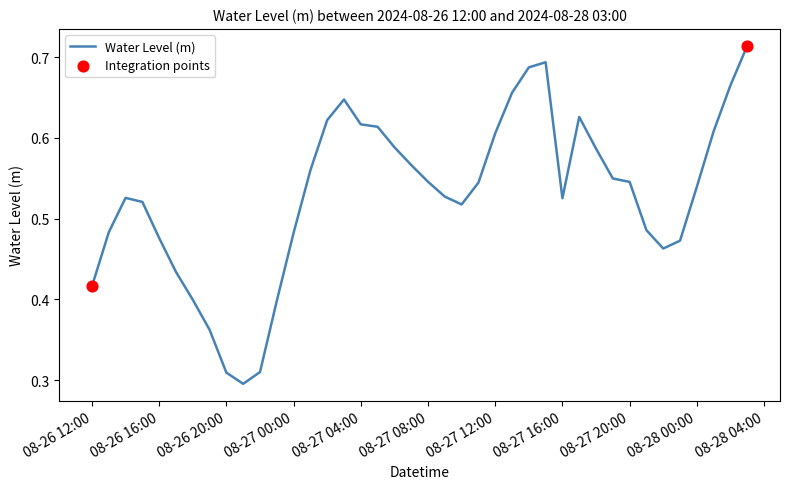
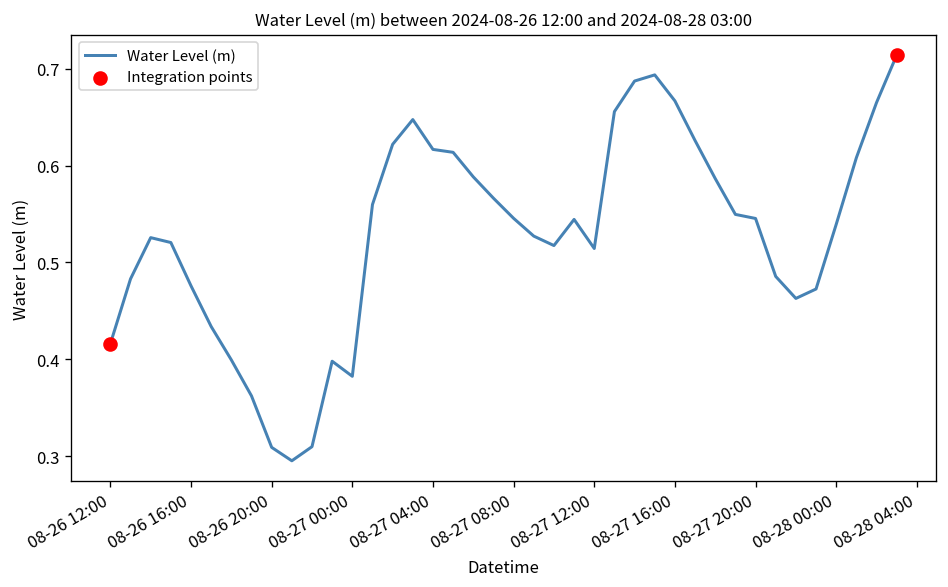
Water Level (m), 08-27 00:00: 0.48 -> 0.38
Water Level (m), 08-27 12:00: 0.61 -> 0.51
Water Level (m), 08-27 16:00: 0.53 -> 0.67
